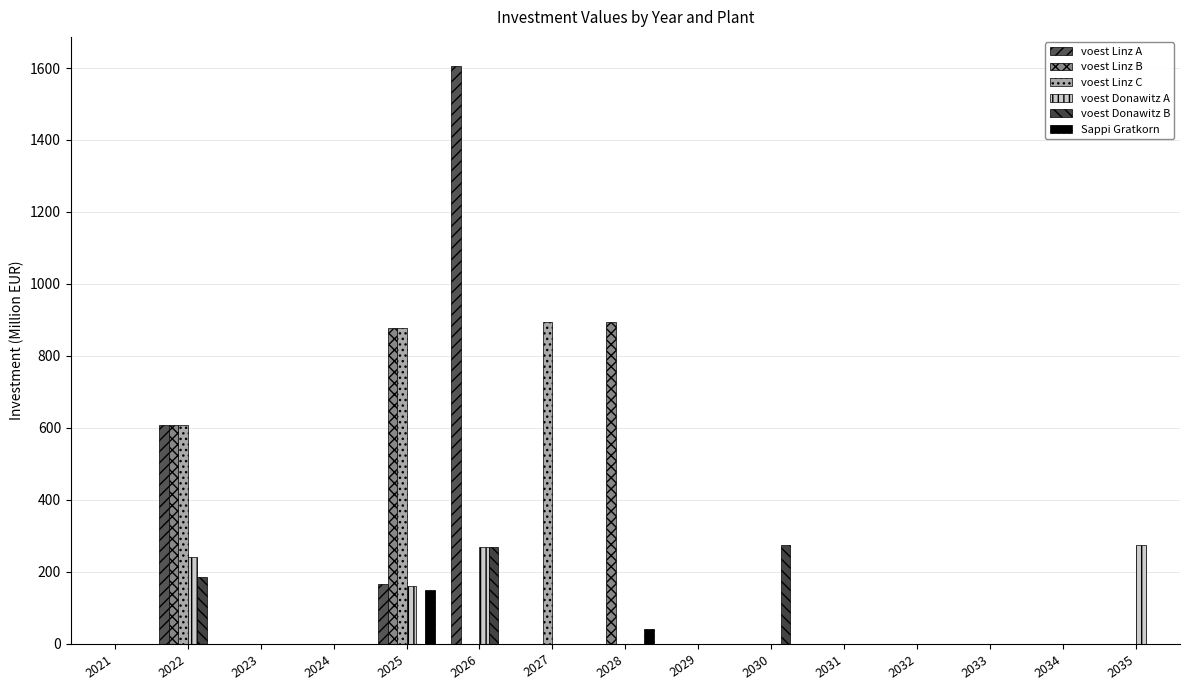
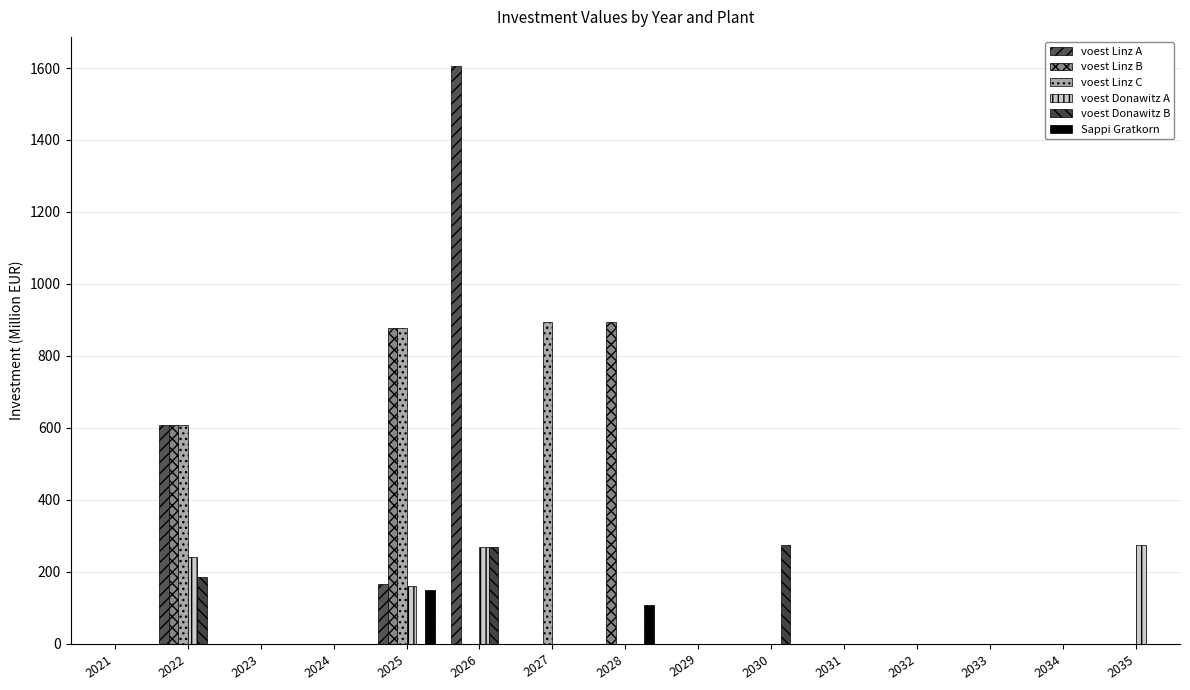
Sappi Gratkorn, 2028: 40 -> 110
